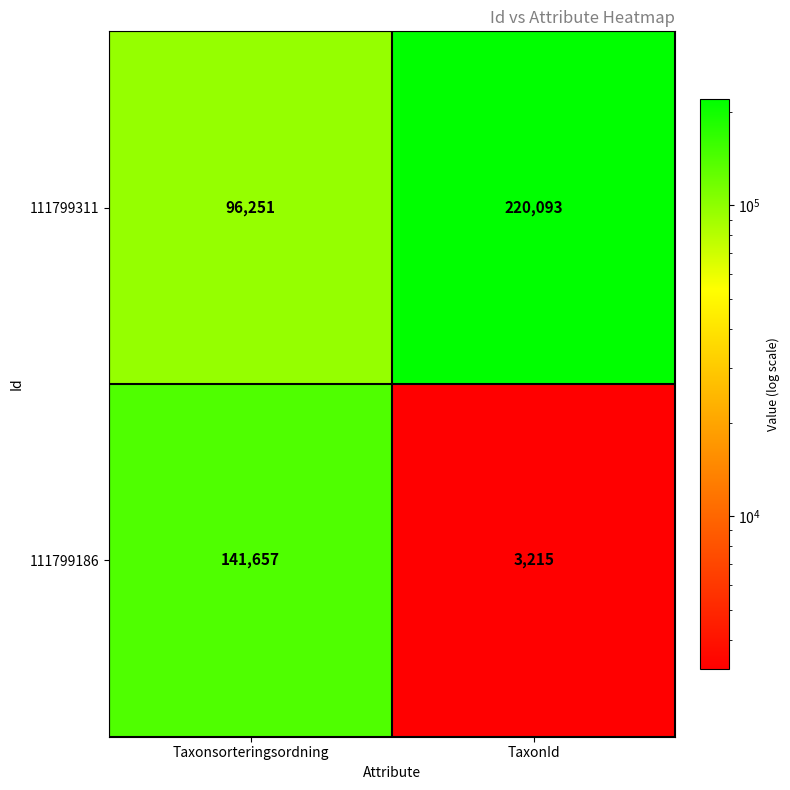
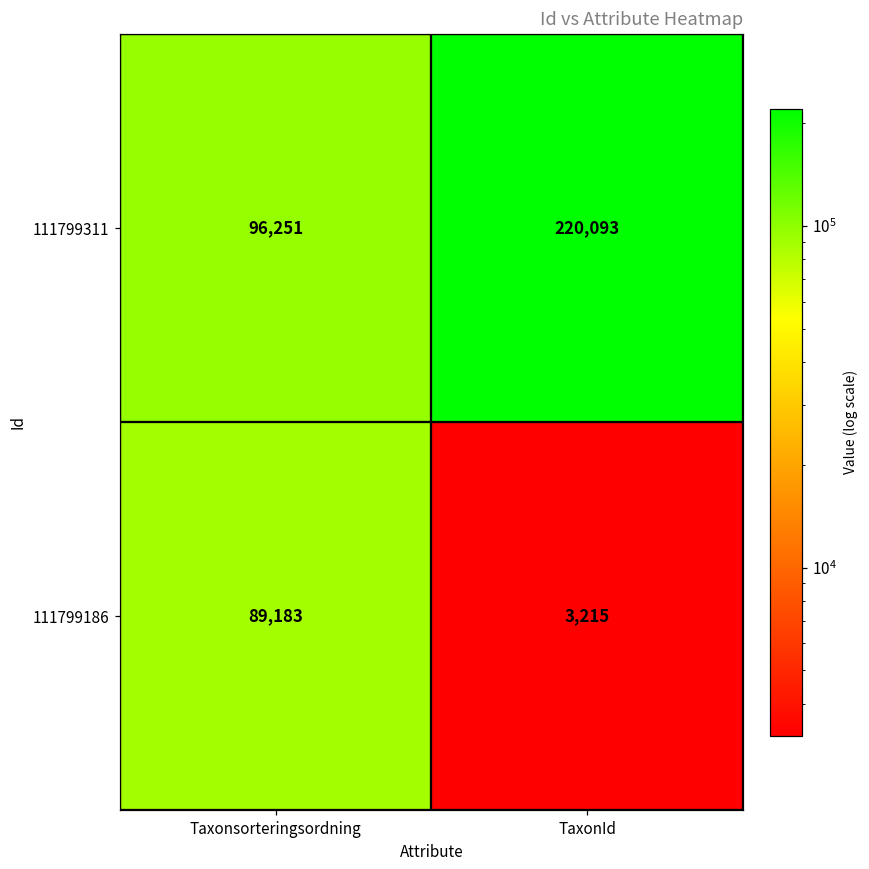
111799186, Taxonsorteringsordning: 141,657 -> 89,183
